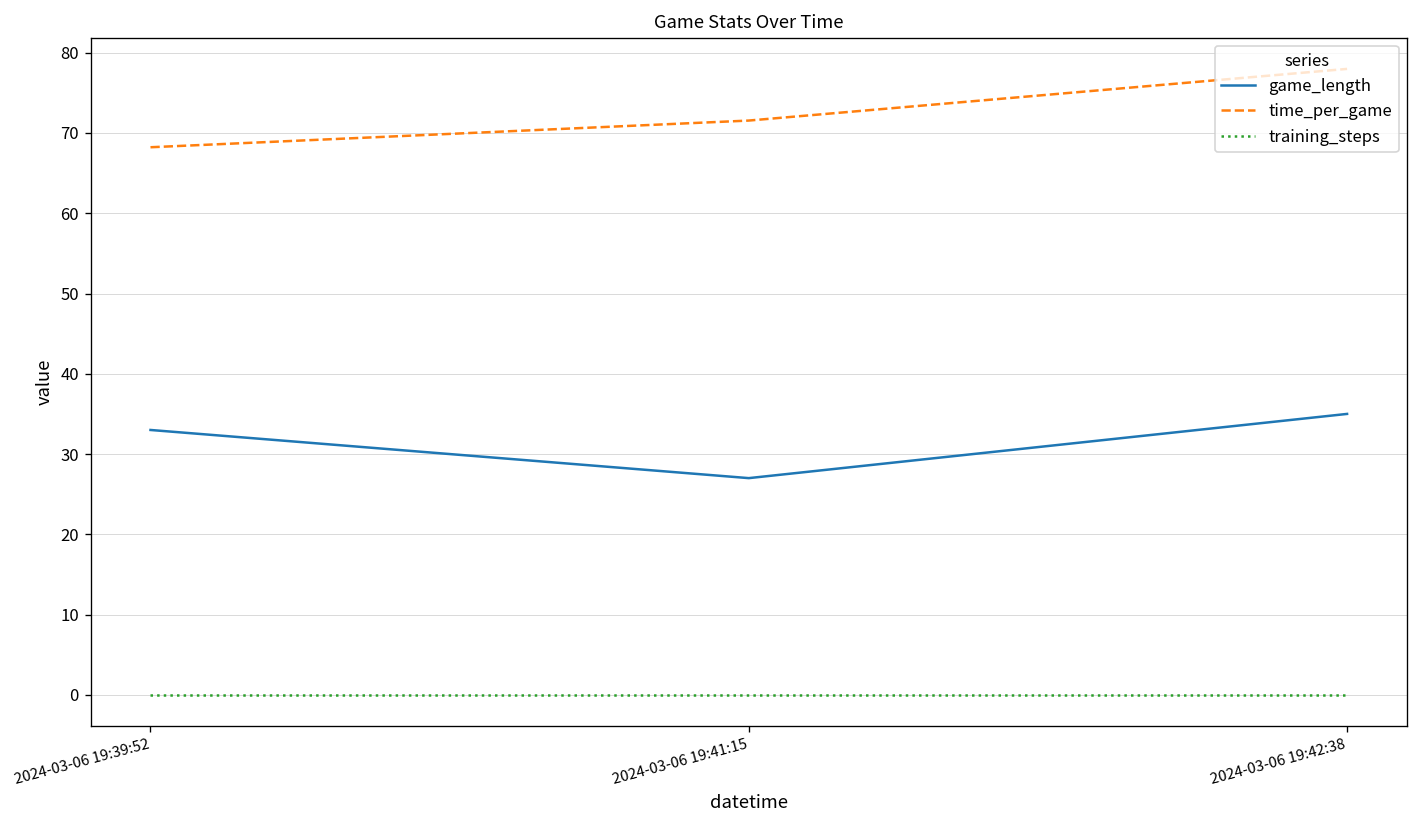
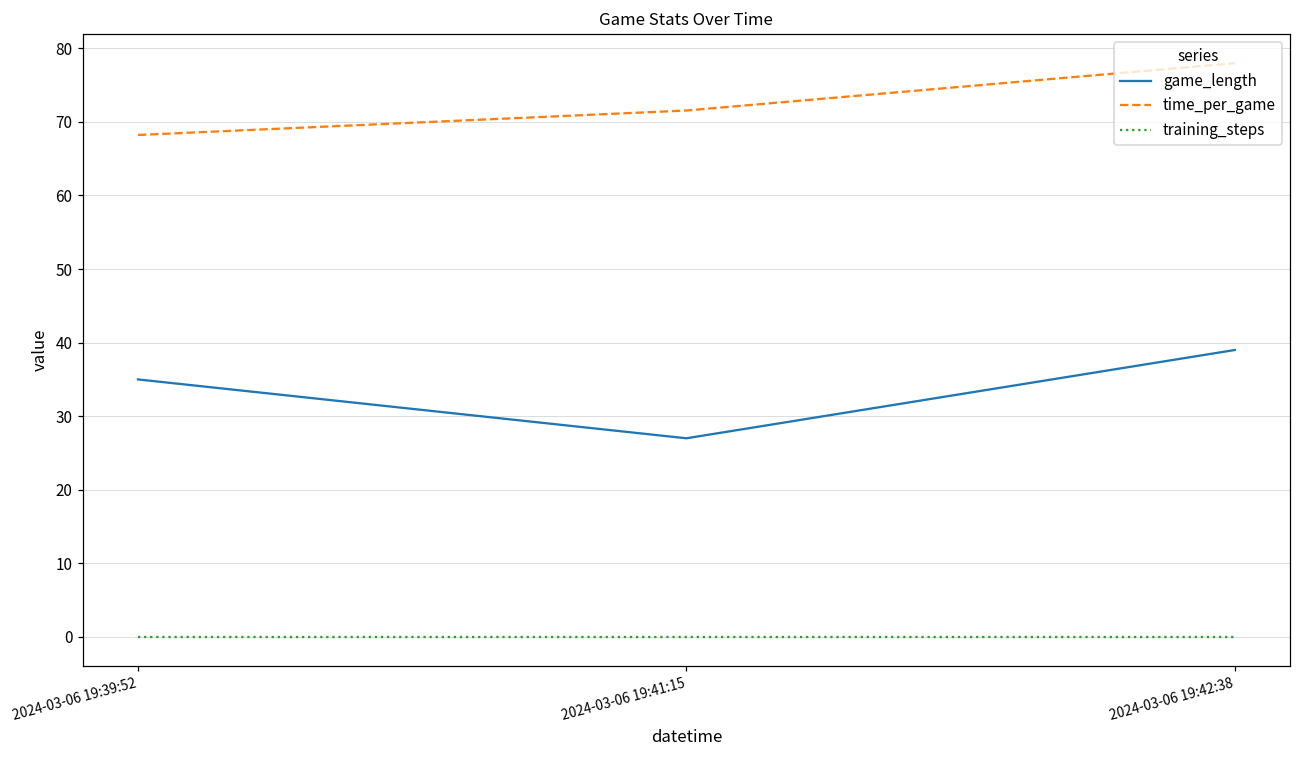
game_length, 2024-03-06 19:39:52: 33 -> 35
game_length, 2024-03-06 19:42:38: 35 -> 39
